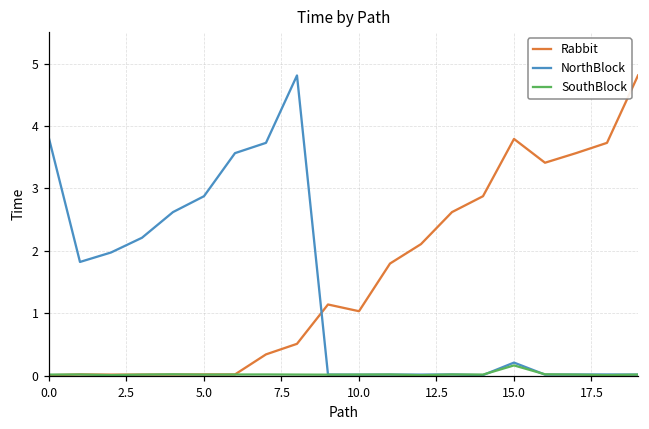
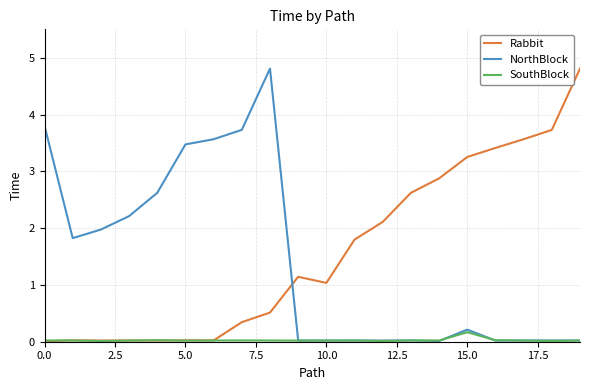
NorthBlock, 5.0: 2.9 -> 3.5
Rabbit, 15.0: 3.8 -> 3.3
